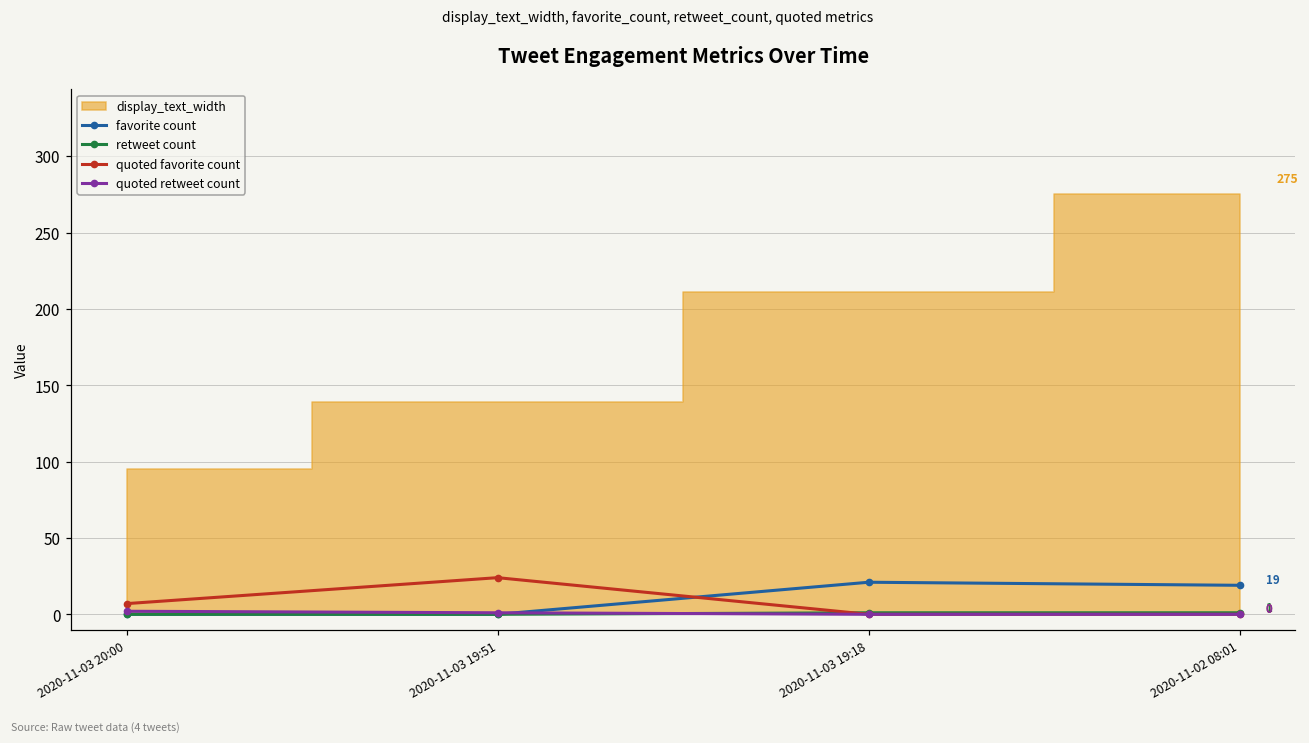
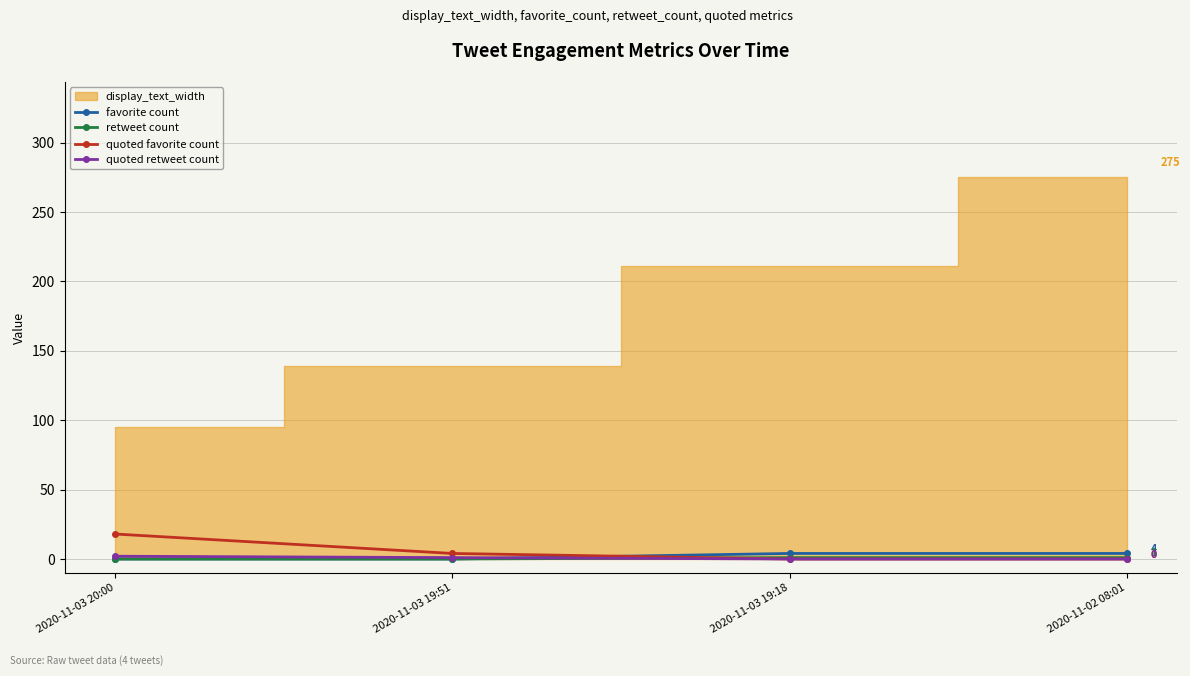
quoted favorite count, 2020-11-03 20:00: 7 -> 18
quoted favorite count, 2020-11-03 19:51: 24 -> 4
favorite count, 2020-11-03 19:18: 21 -> 4
favorite count, 2020-11-02 08:01: 19 -> 4
